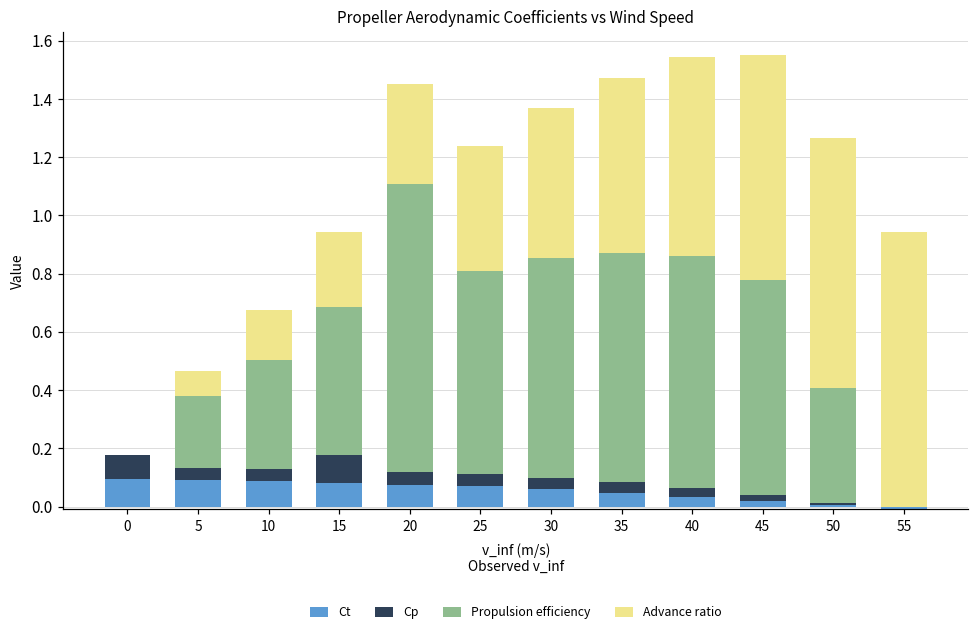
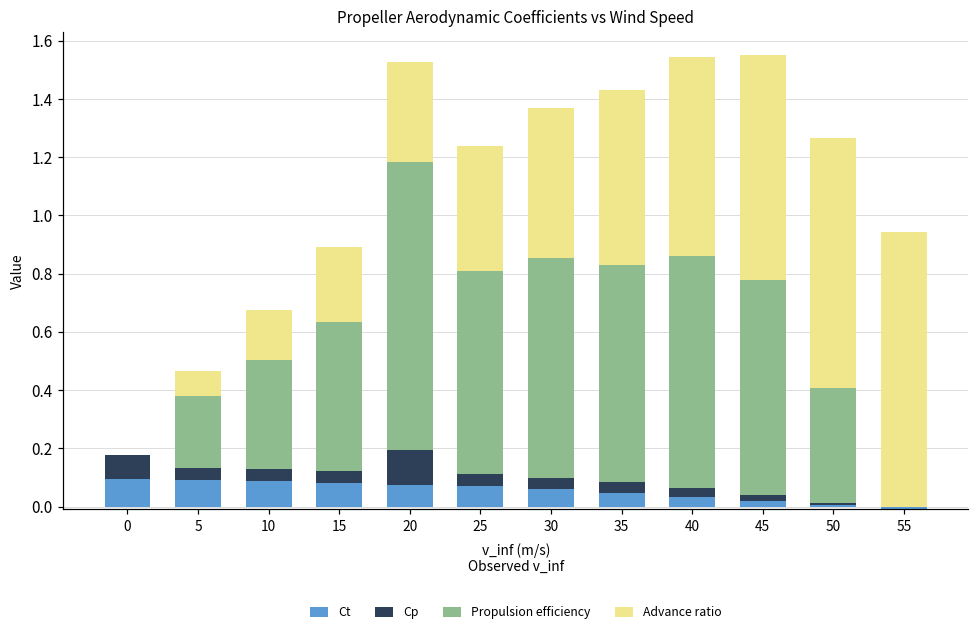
Cp, 15: 0.09 -> 0.04
Cp, 20: 0.04 -> 0.12
Propulsion efficiency, 35: 0.79 -> 0.75
